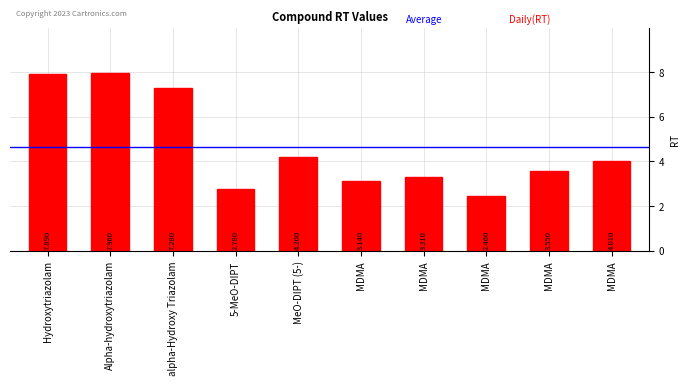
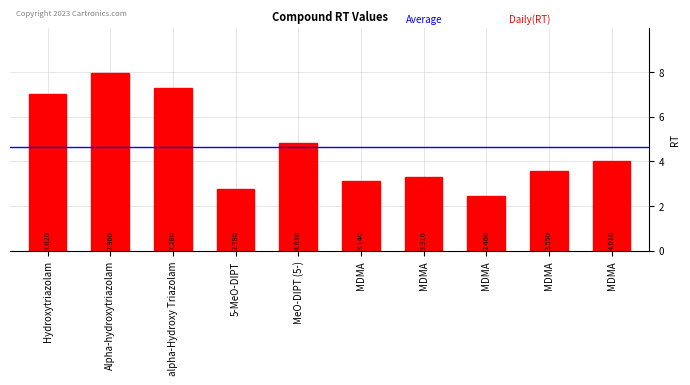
Hydroxytriazolam: 7.890 -> 7.020
MeO-DIPT (5-): 4.200 -> 4.810
